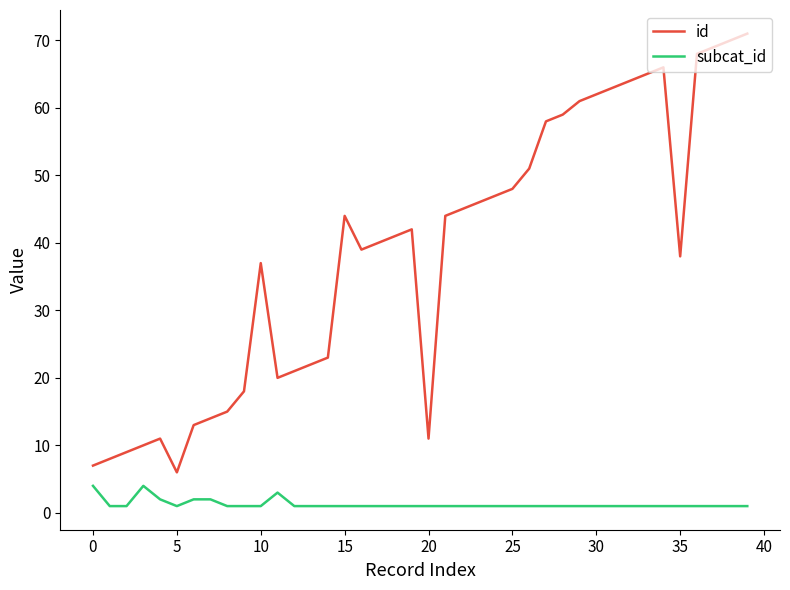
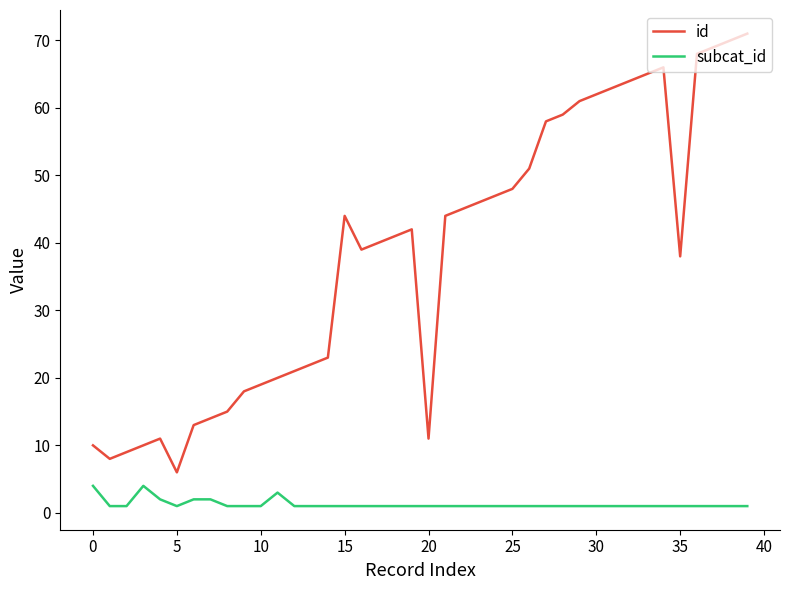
id, 0: 7 -> 10
id, 10: 37 -> 19
